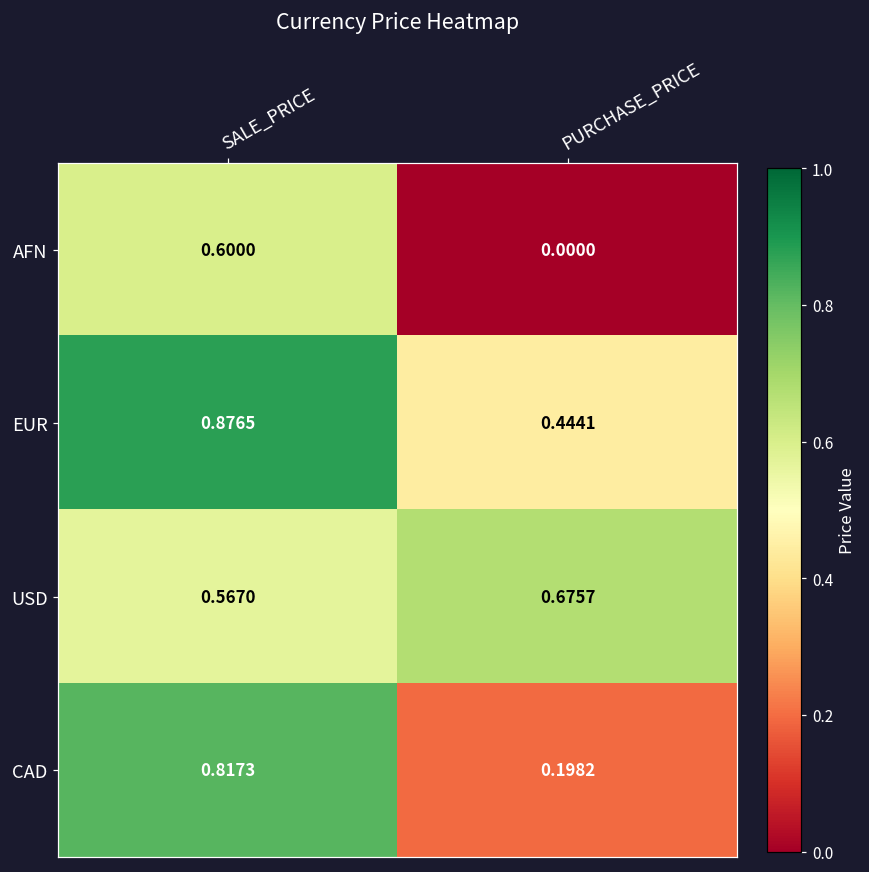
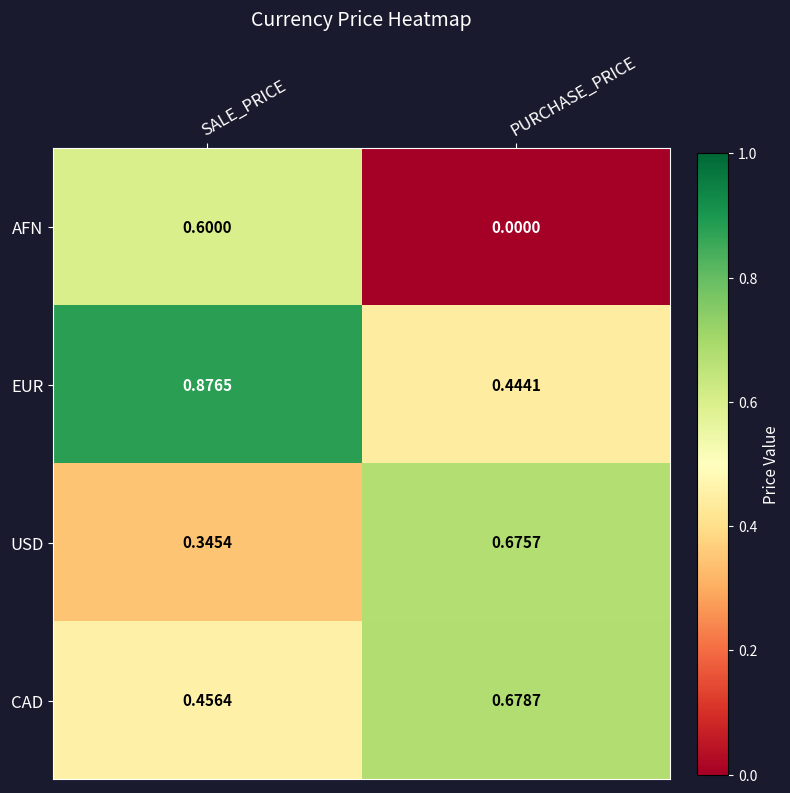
USD, SALE_PRICE: 0.5670 -> 0.3454
CAD, SALE_PRICE: 0.8173 -> 0.4564
CAD, PURCHASE_PRICE: 0.1982 -> 0.6787
